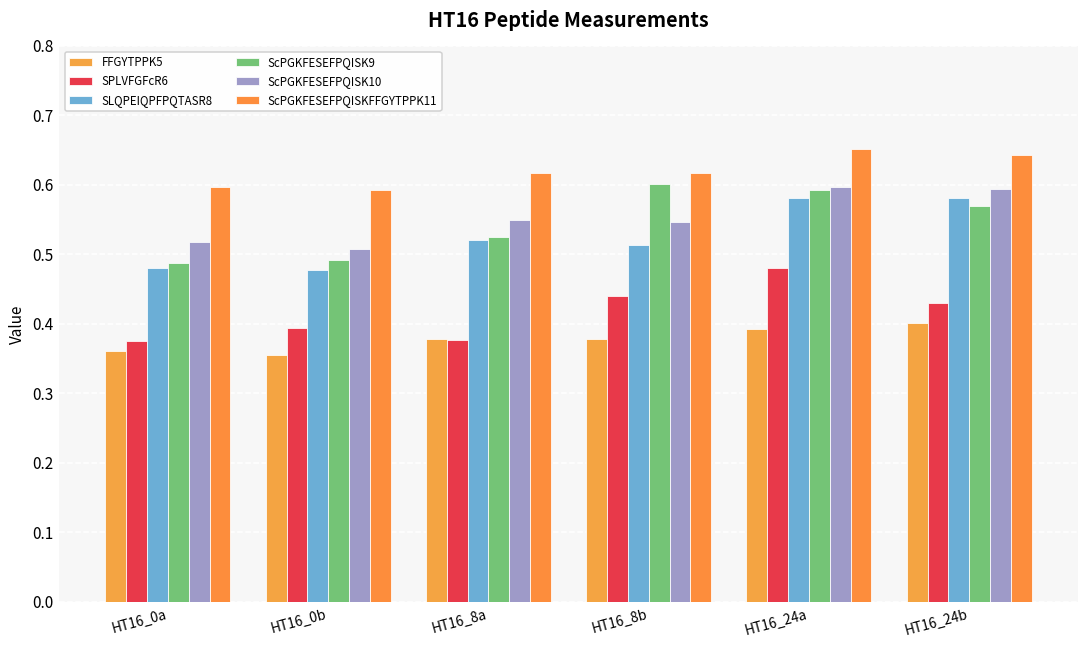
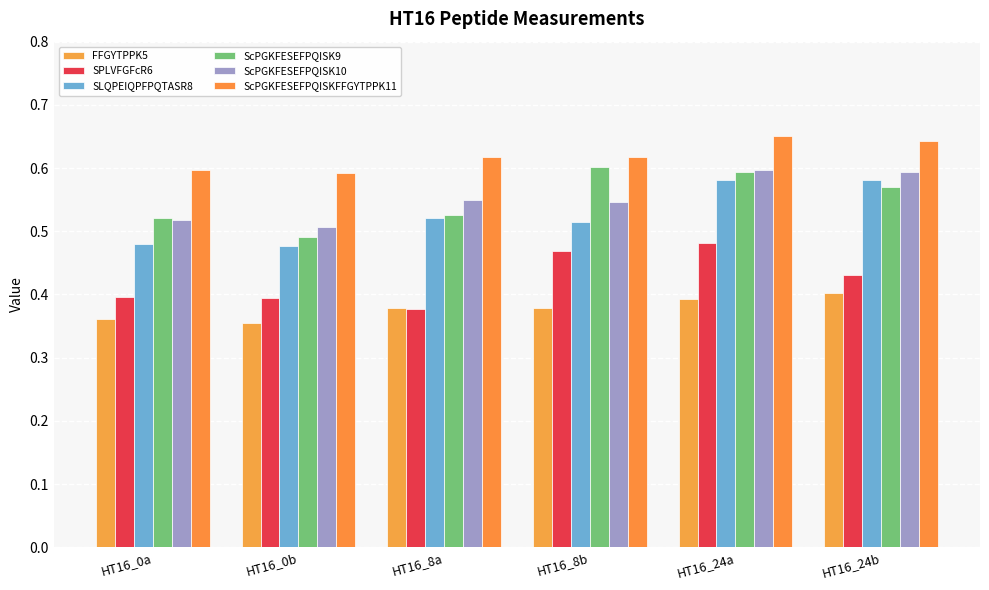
SPLVFGFcR6, HT16_0a: 0.38 -> 0.40
ScPGKFESEFPQISK9, HT16_0a: 0.49 -> 0.52
SPLVFGFcR6, HT16_8b: 0.44 -> 0.47
